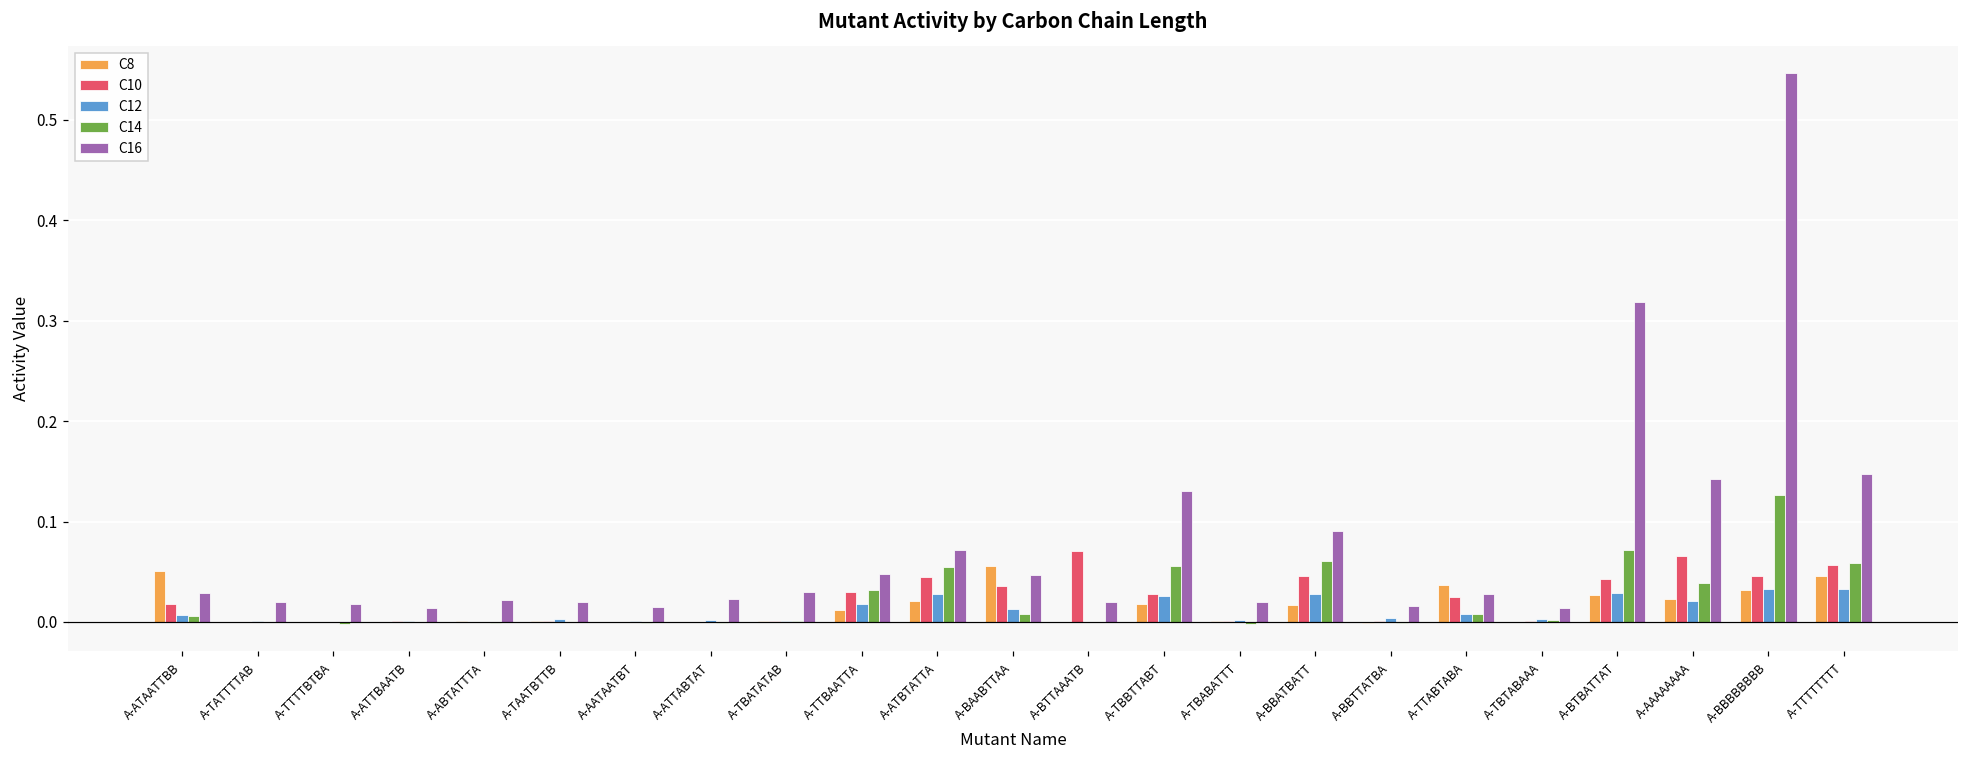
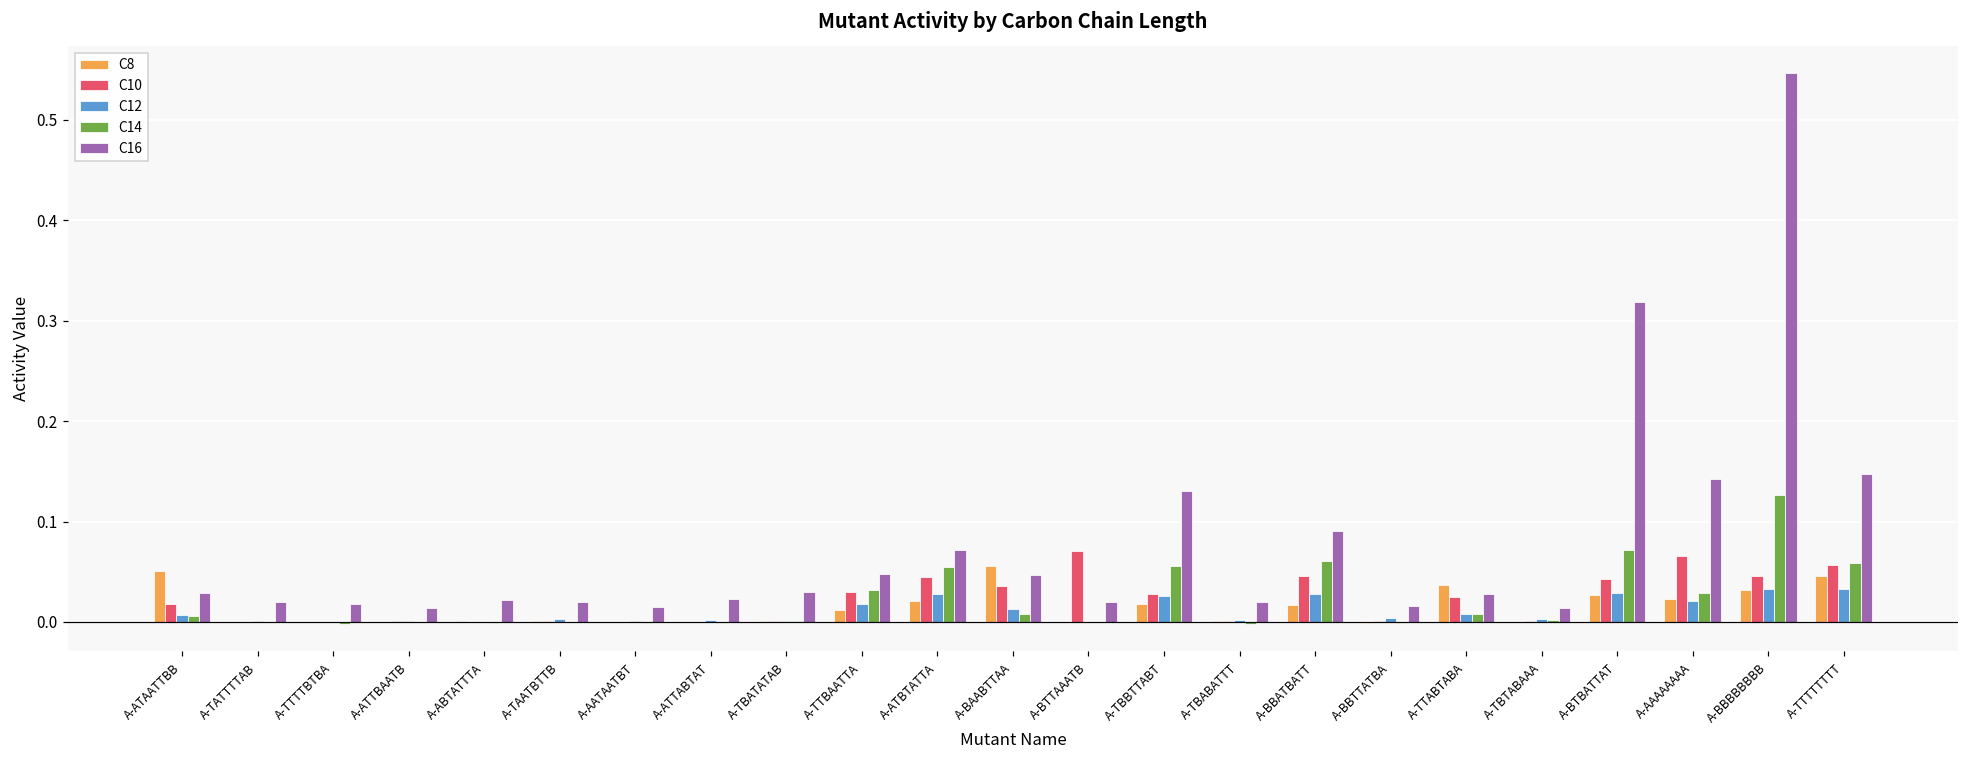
C14, A-AAAAAAAA: 0.04 -> 0.03
